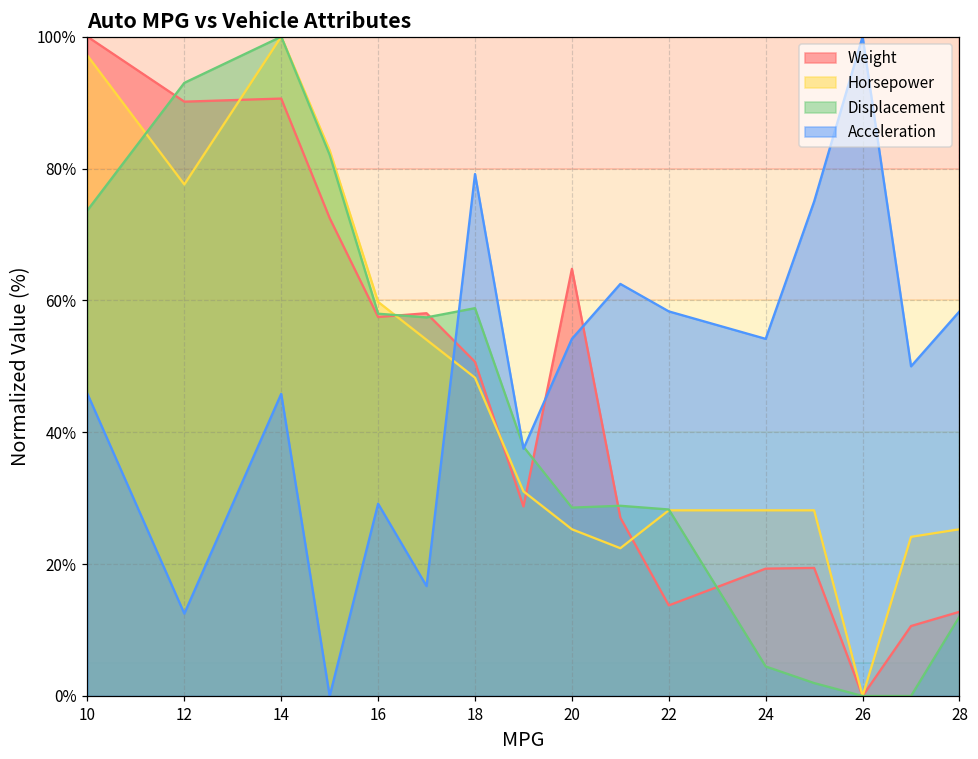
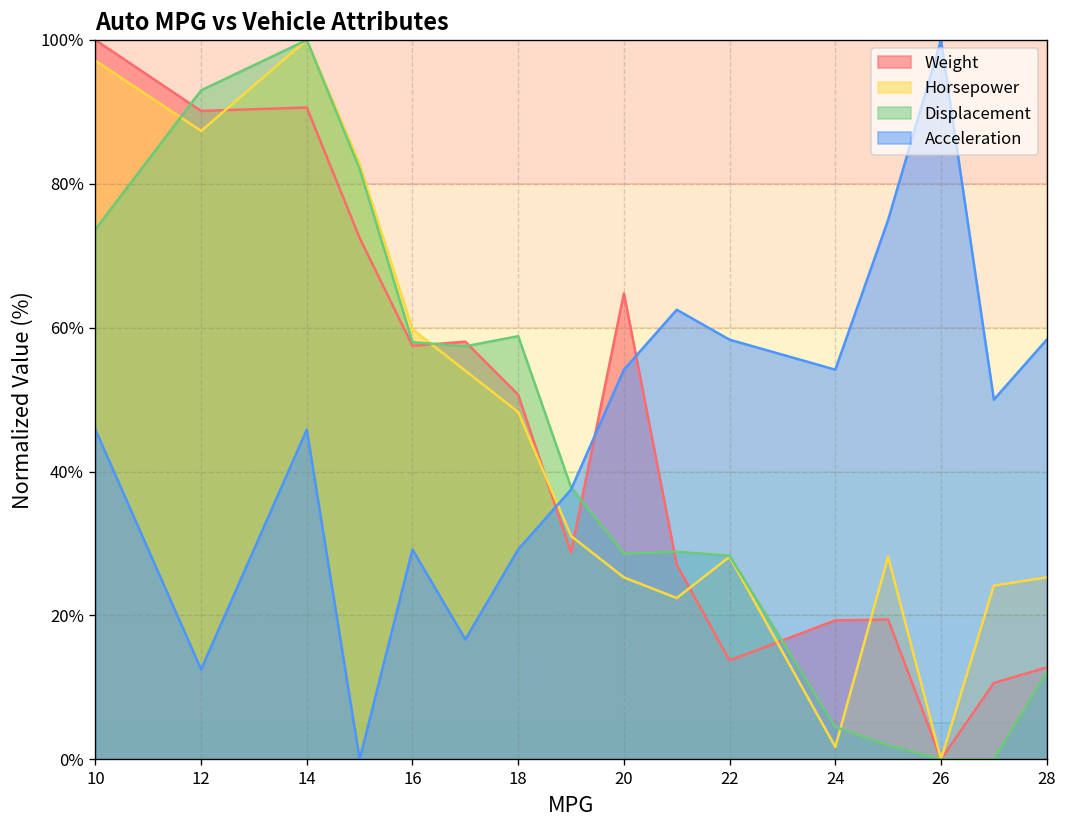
Horsepower, 12: 78% -> 87%
Acceleration, 18: 79% -> 29%
Horsepower, 24: 28% -> 2%
